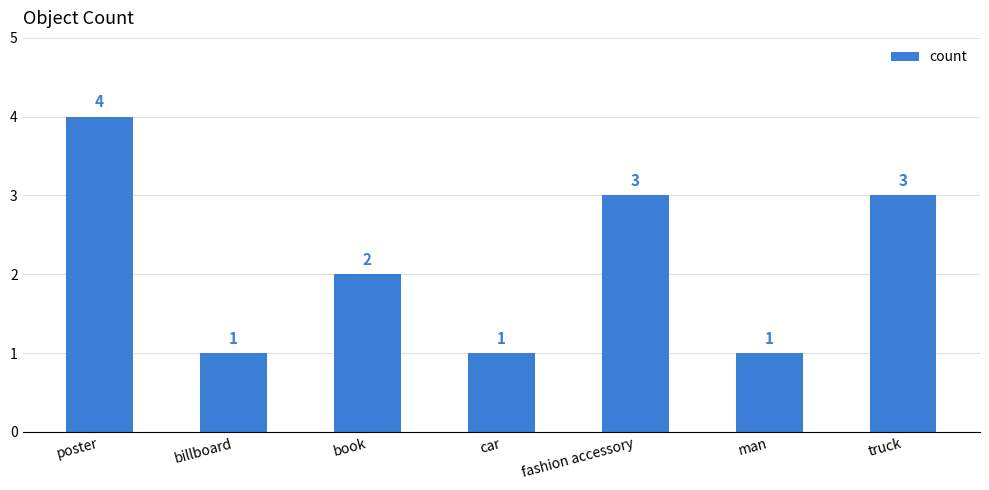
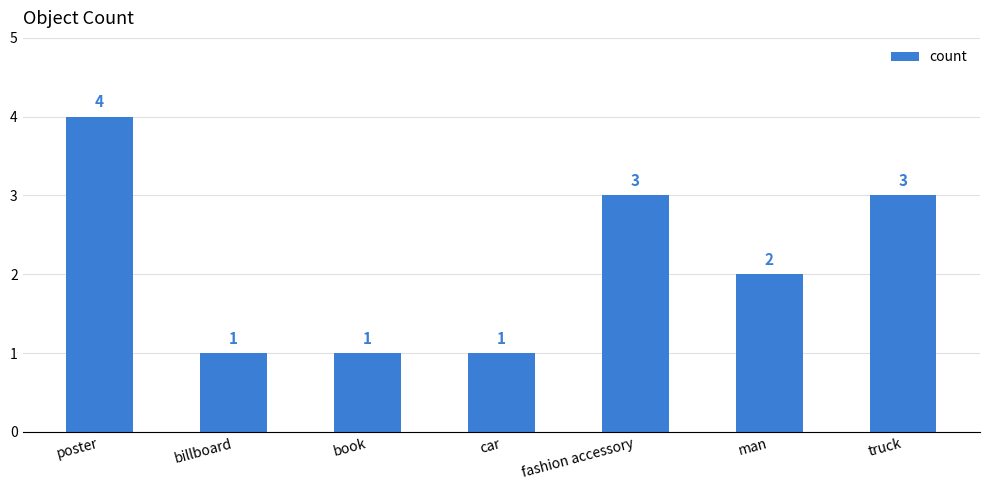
book: 2 -> 1
man: 1 -> 2
